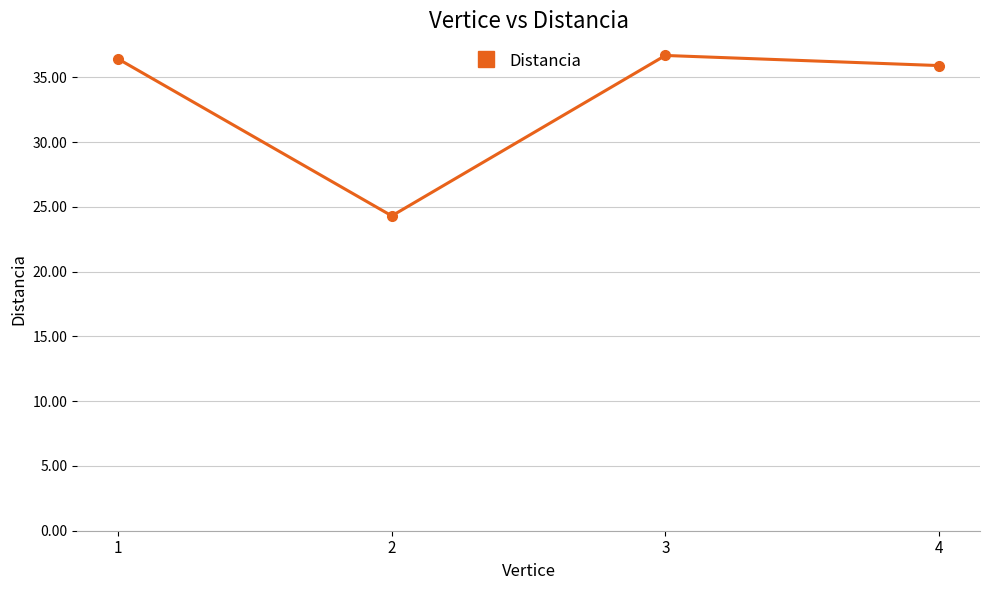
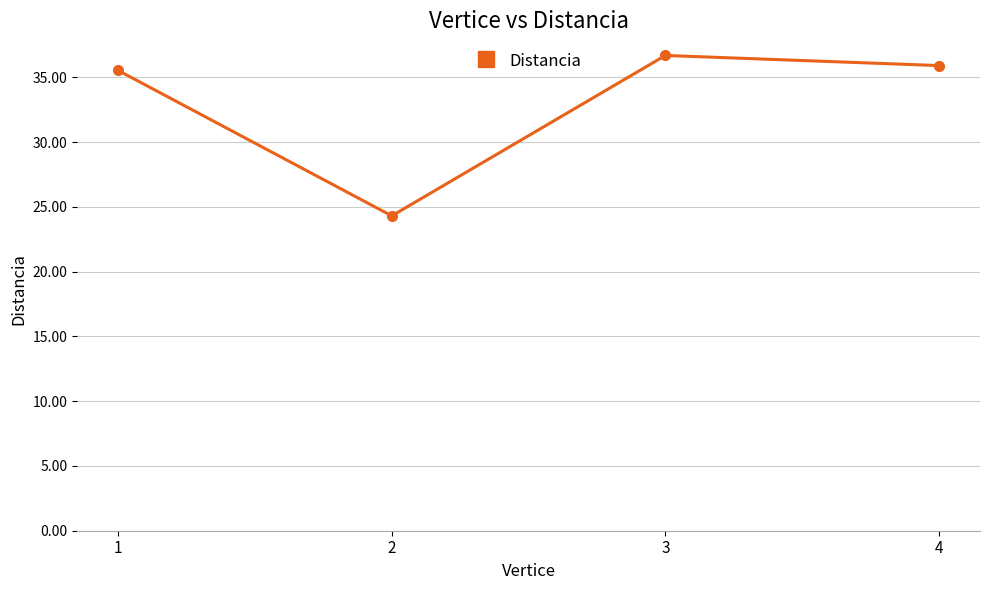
1: 36.4 -> 35.5
